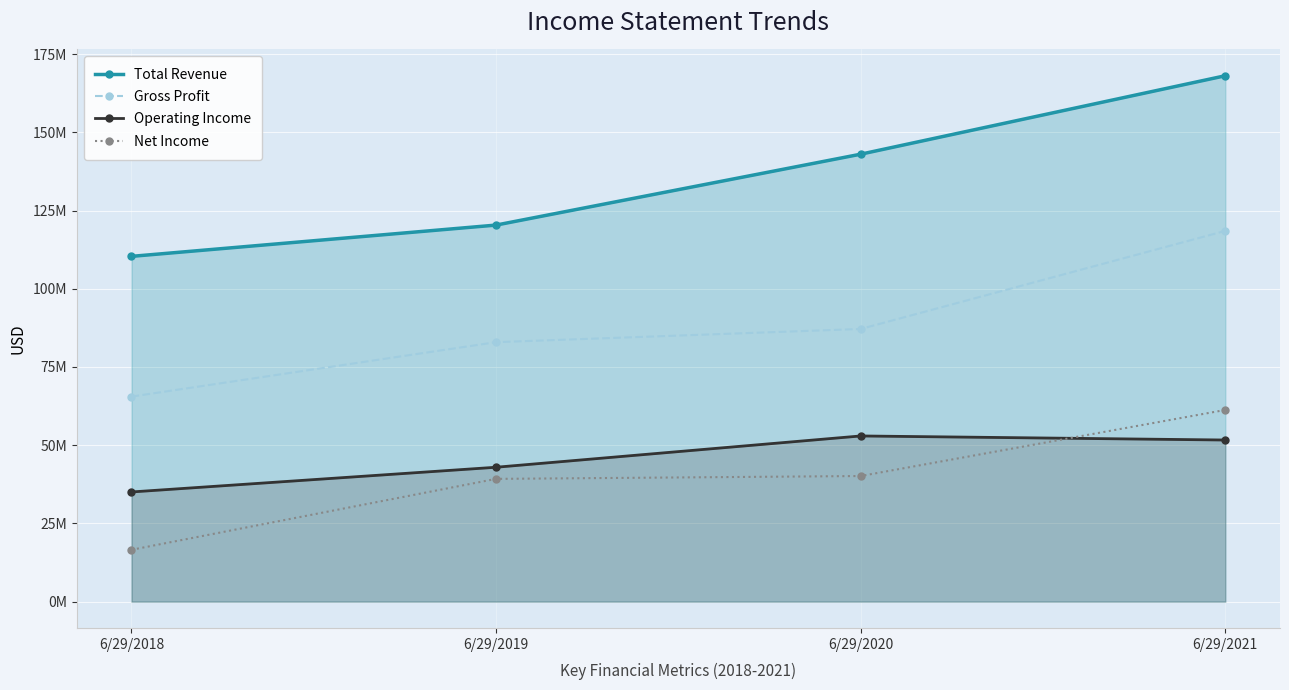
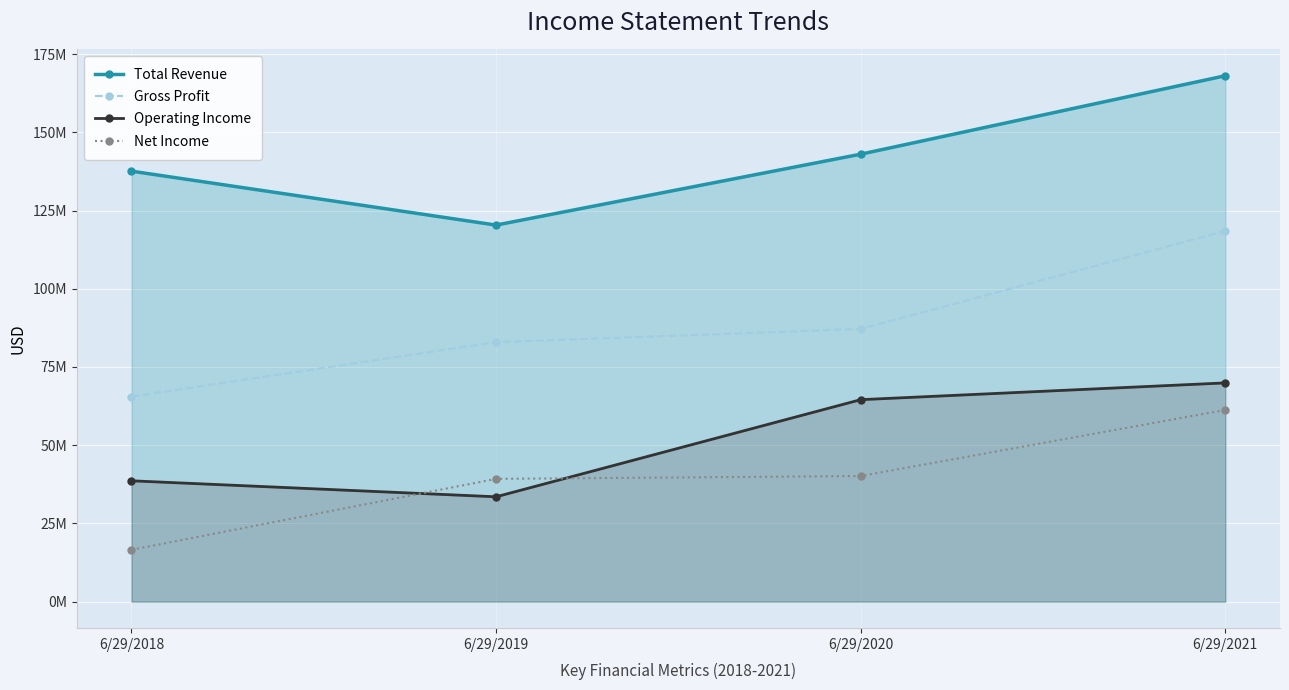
Total Revenue, 6/29/2018: 110000000 -> 138000000
Operating Income, 6/29/2018: 35000000 -> 39000000
Operating Income, 6/29/2019: 43000000 -> 34000000
Operating Income, 6/29/2020: 53000000 -> 65000000
Operating Income, 6/29/2021: 52000000 -> 70000000
